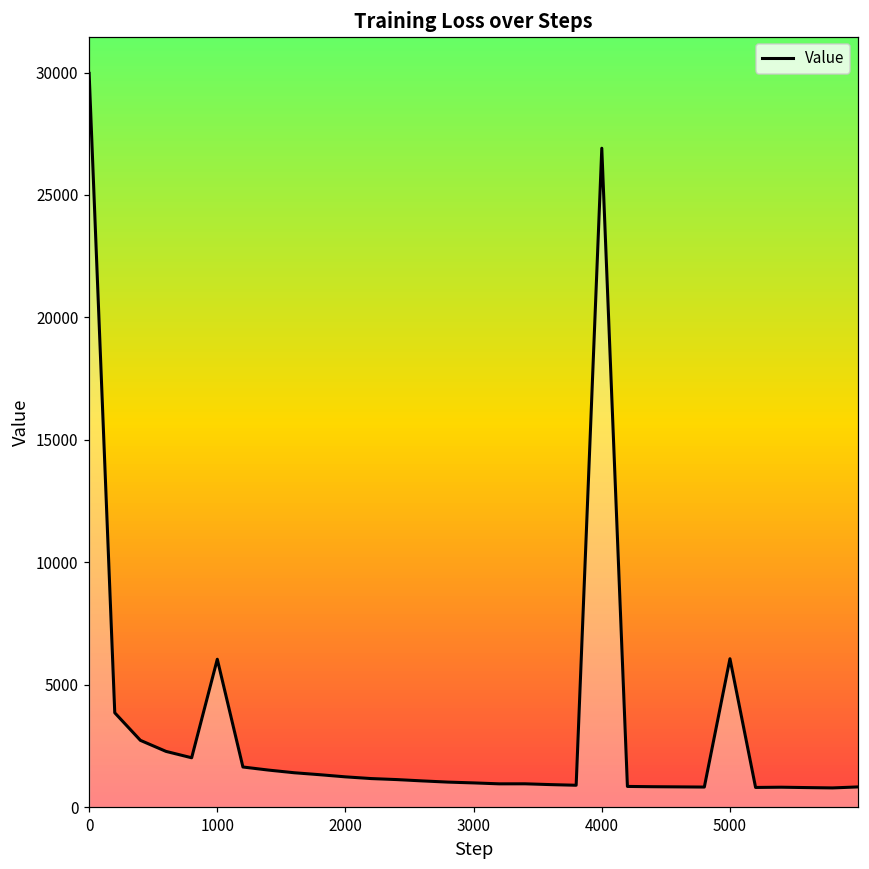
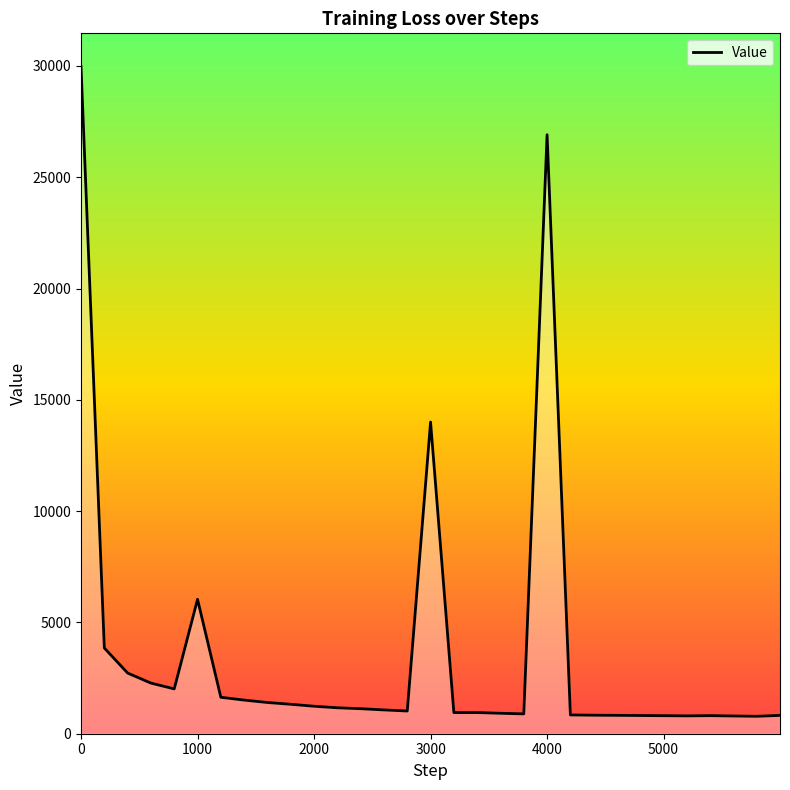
3000: 1000 -> 14000
5000: 6100 -> 800
